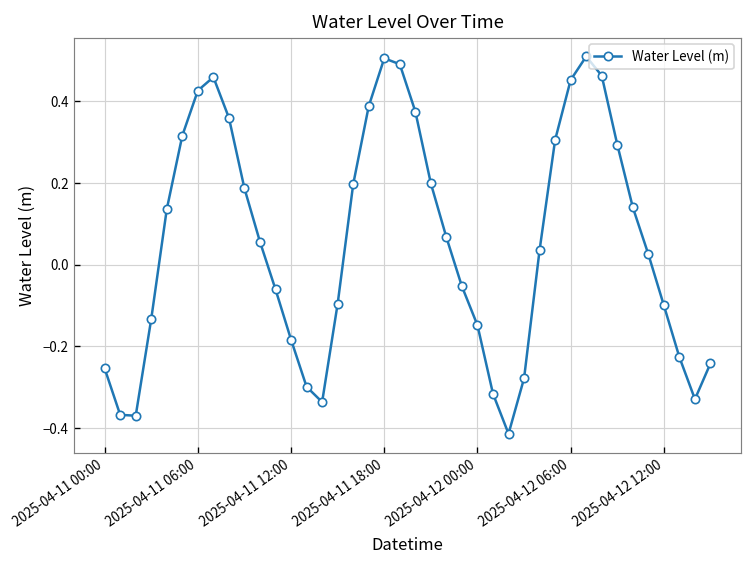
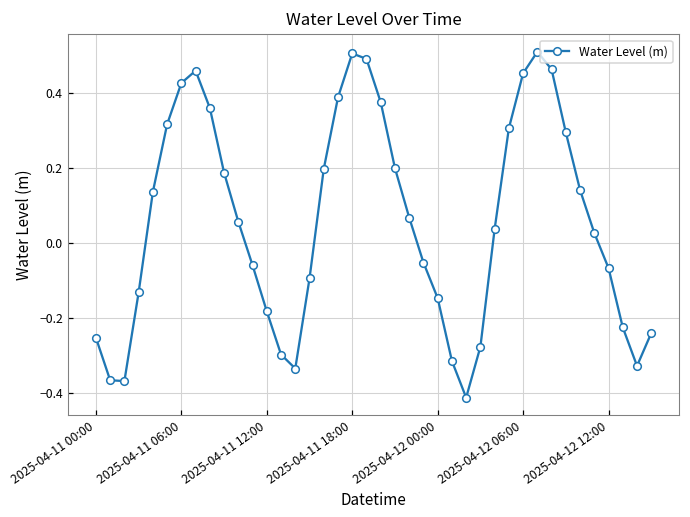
2025-04-12 12:00: -0.10 -> -0.07
